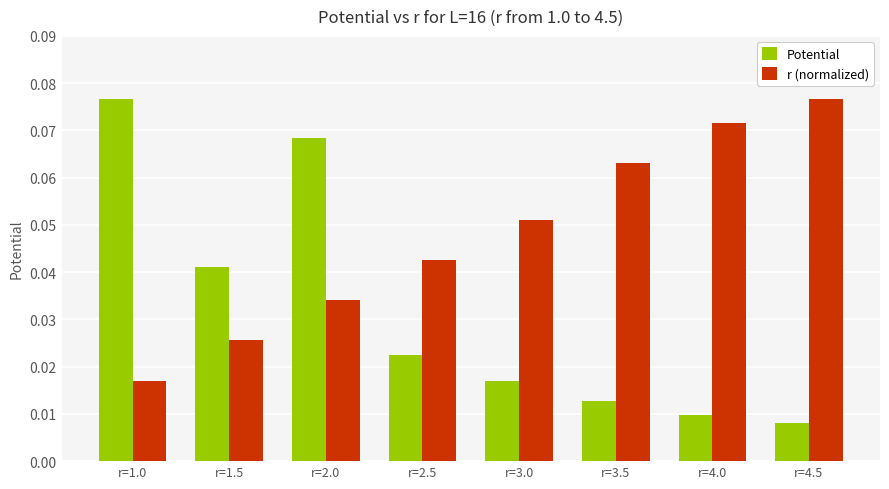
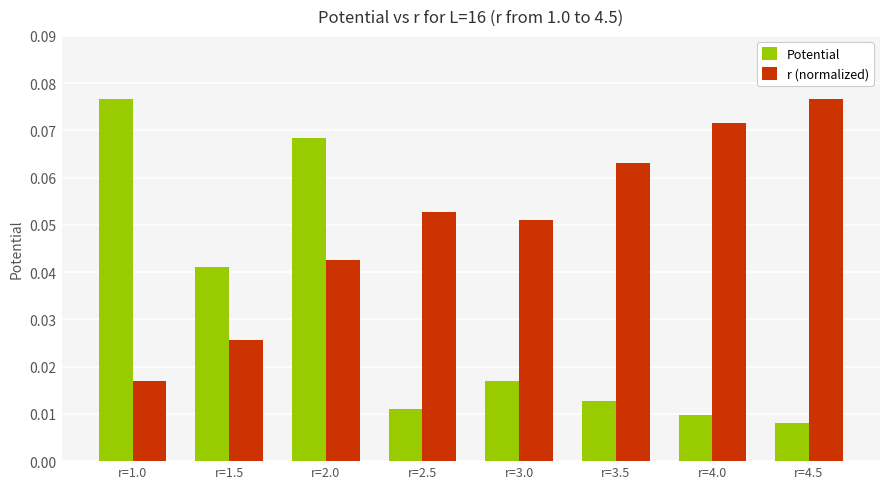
r (normalized), r=2.0: 0.034 -> 0.043
Potential, r=2.5: 0.023 -> 0.011
r (normalized), r=2.5: 0.043 -> 0.053
